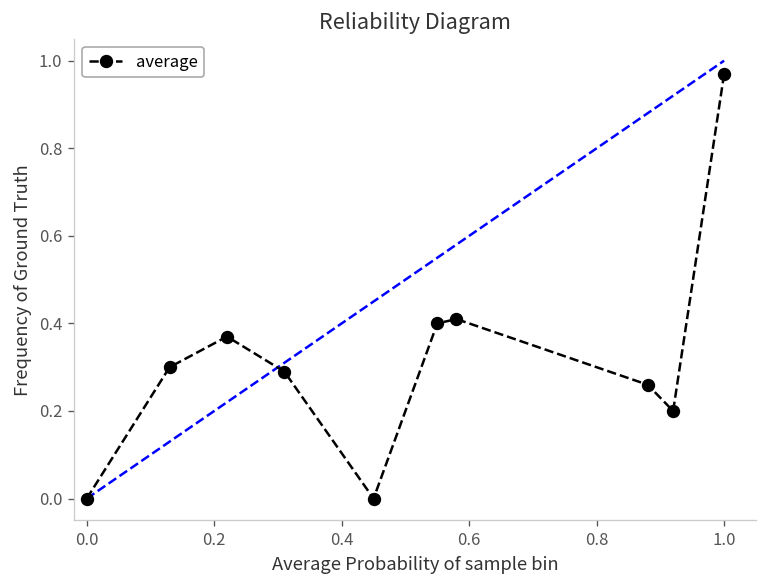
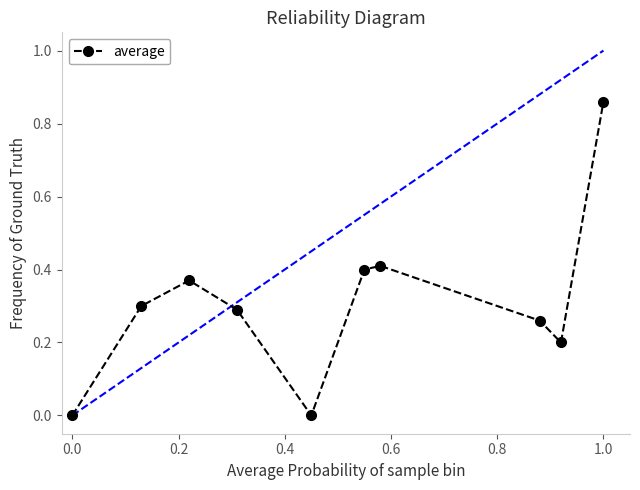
average, 1.0: 0.97 -> 0.86
